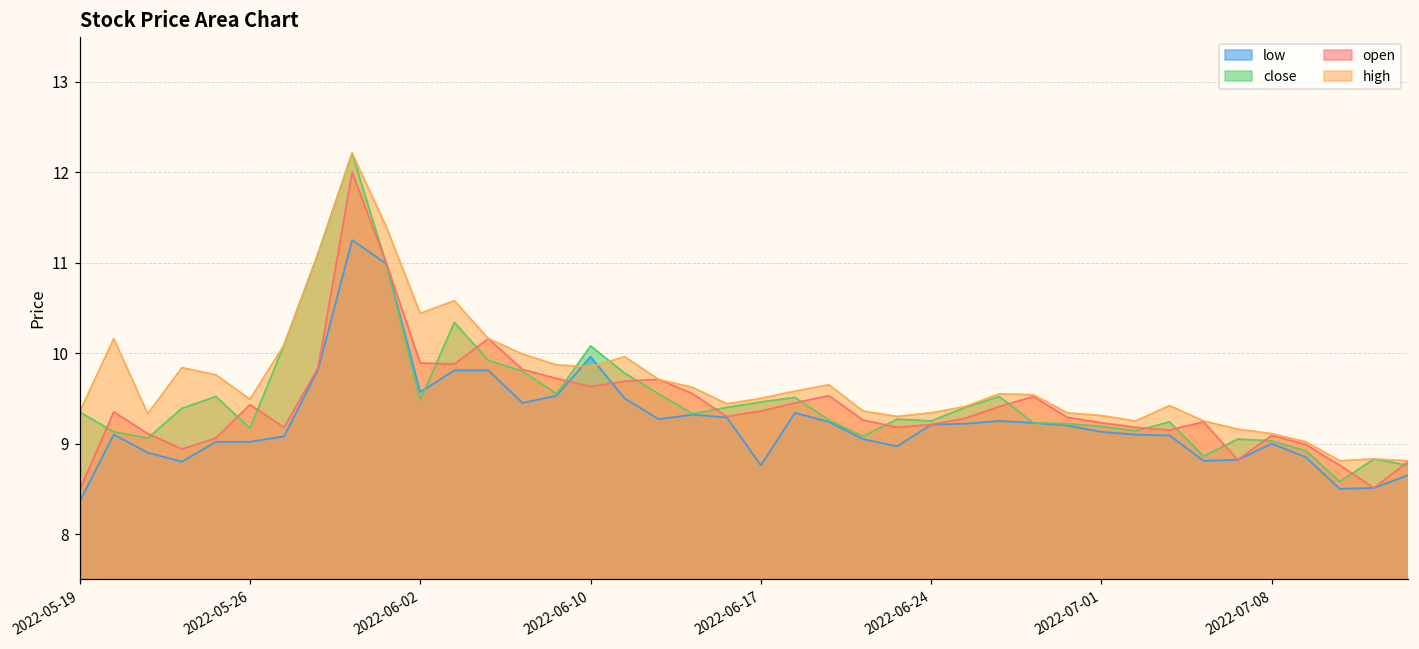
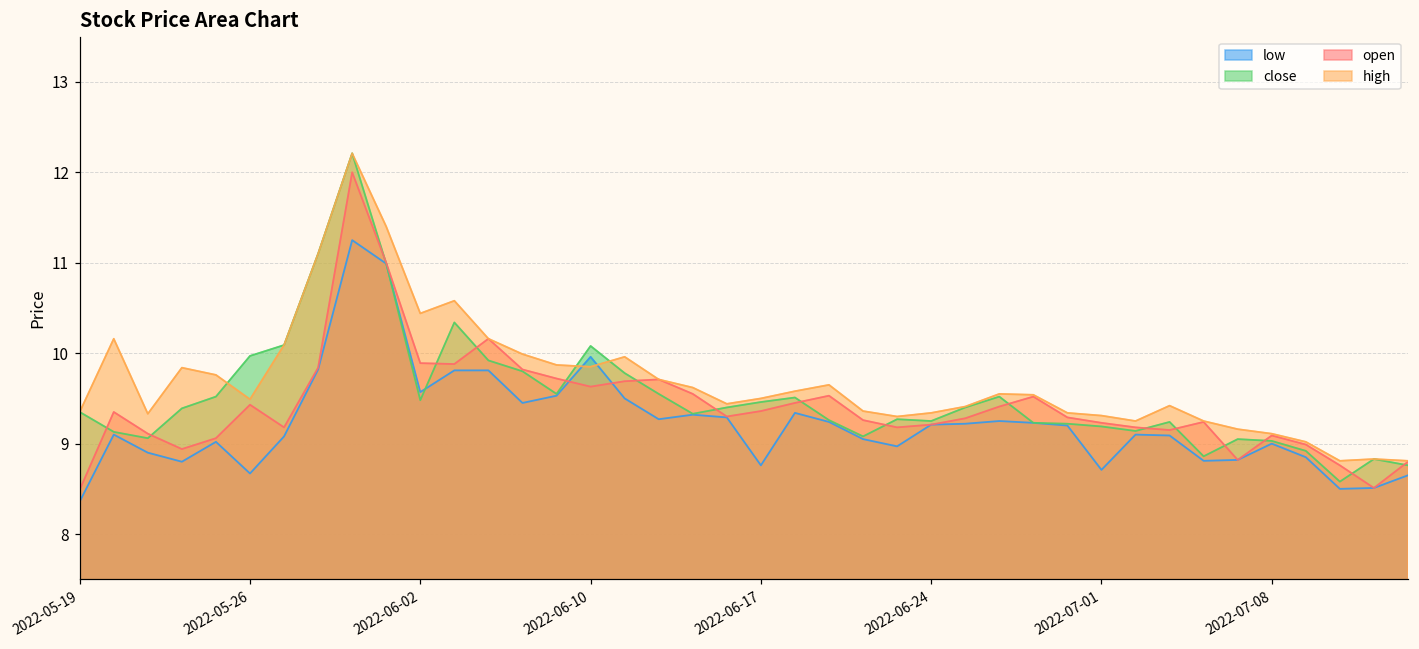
low, 2022-05-26: 9.0 -> 8.7
close, 2022-05-26: 9.2 -> 10.0
low, 2022-07-01: 9.1 -> 8.7
